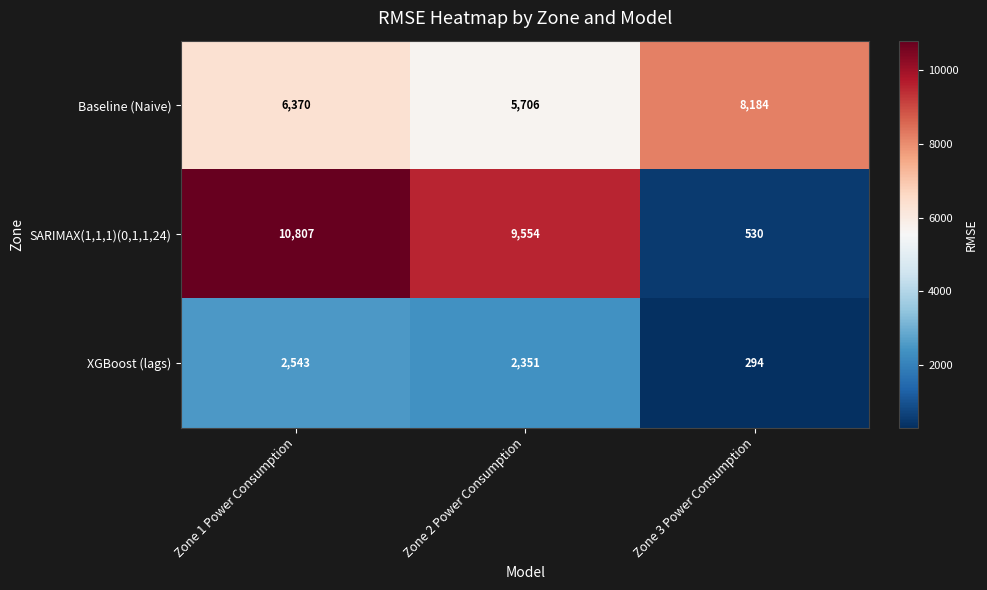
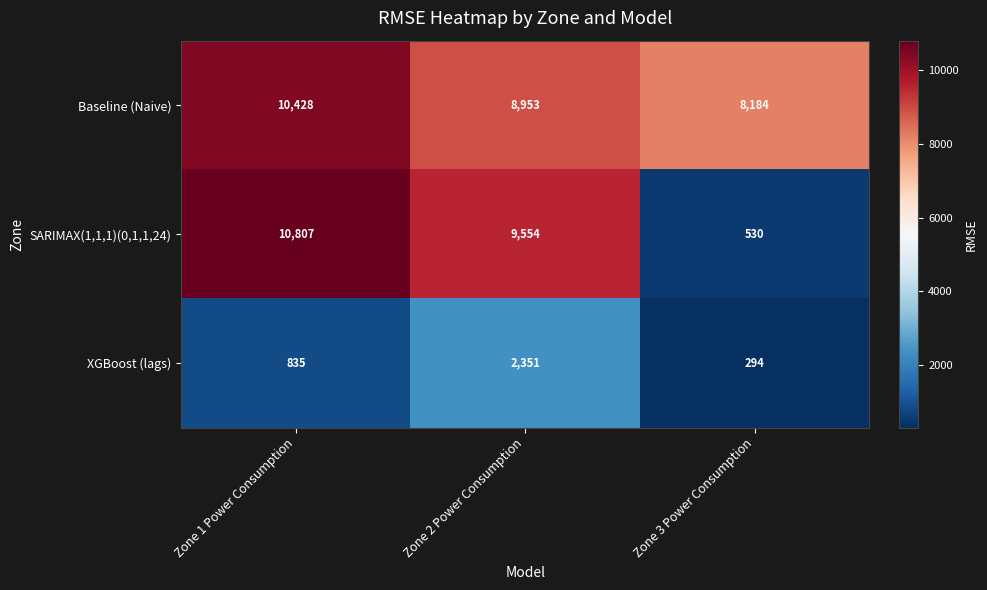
Baseline (Naive), Zone 1 Power Consumption: 6,370 -> 10,428
Baseline (Naive), Zone 2 Power Consumption: 5,706 -> 8,953
XGBoost (lags), Zone 1 Power Consumption: 2,543 -> 835
